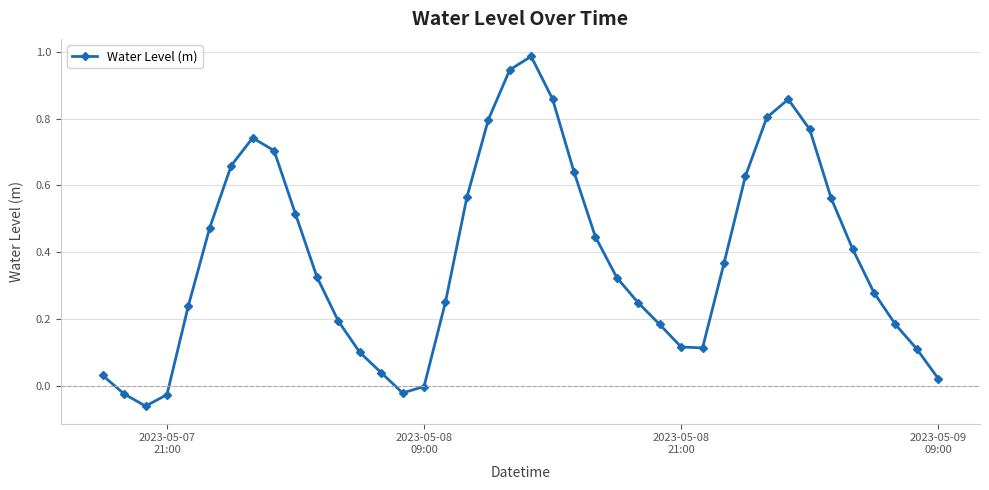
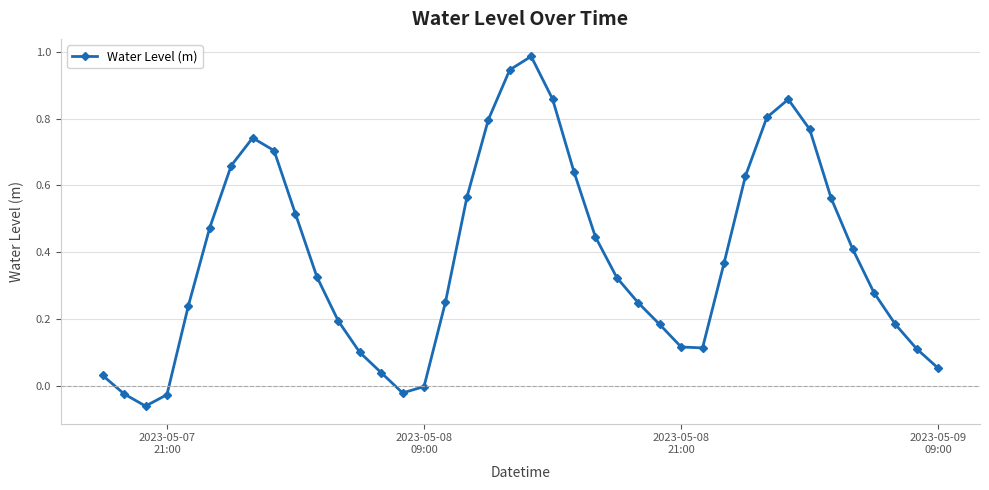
2023-05-09 09:00: 0.02 -> 0.05
